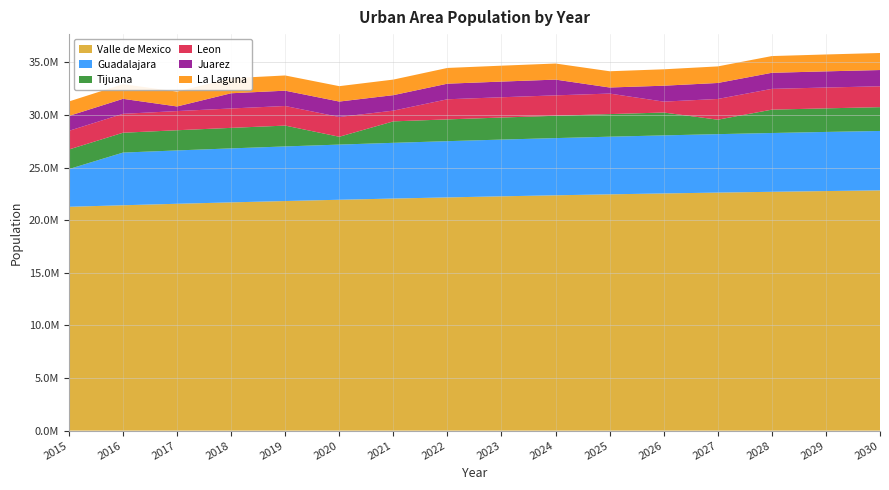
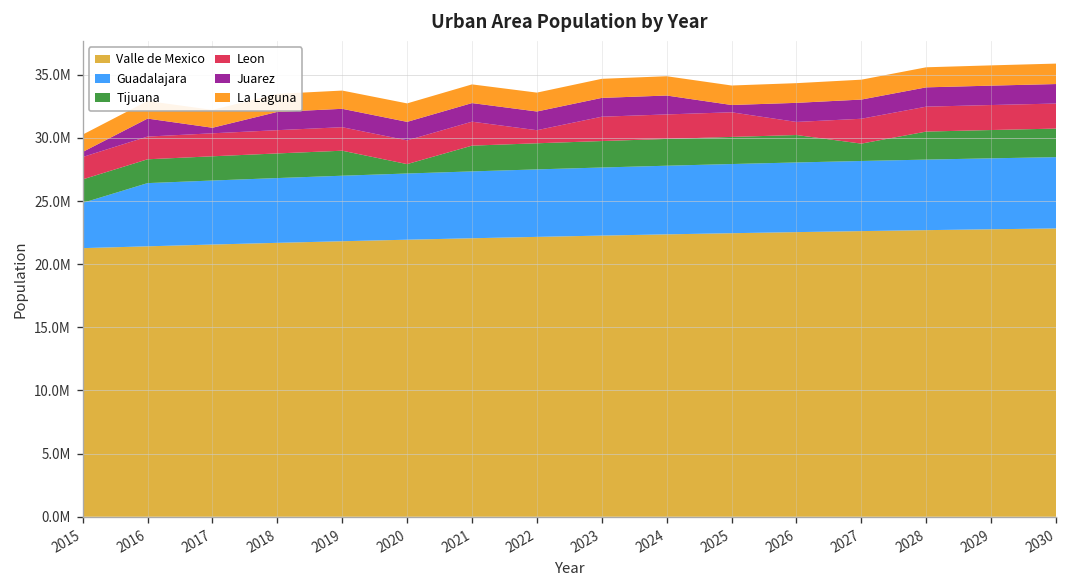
Juarez, 2015: 1400000 -> 400000
Leon, 2021: 1000000 -> 1900000
Leon, 2022: 1900000 -> 1000000
